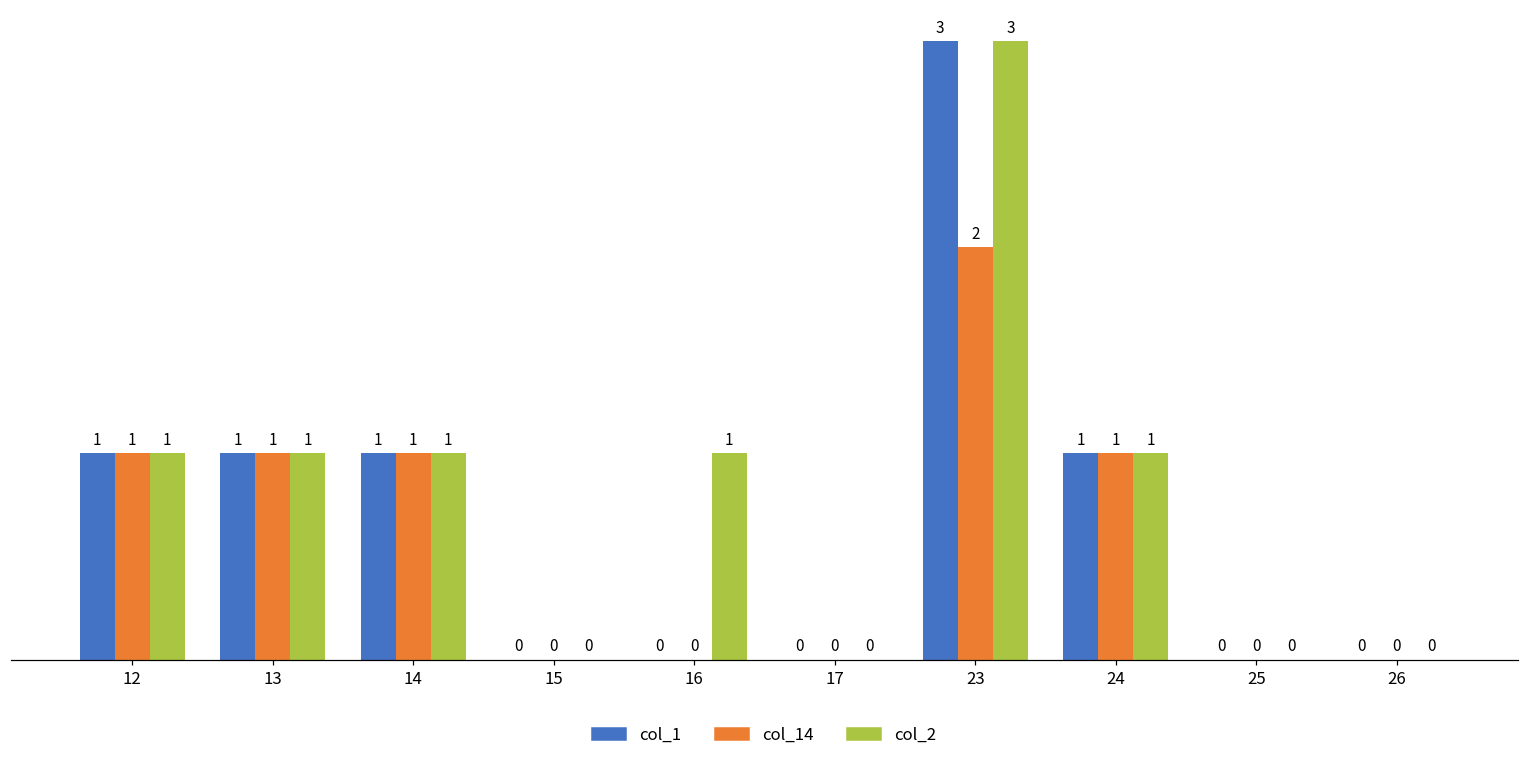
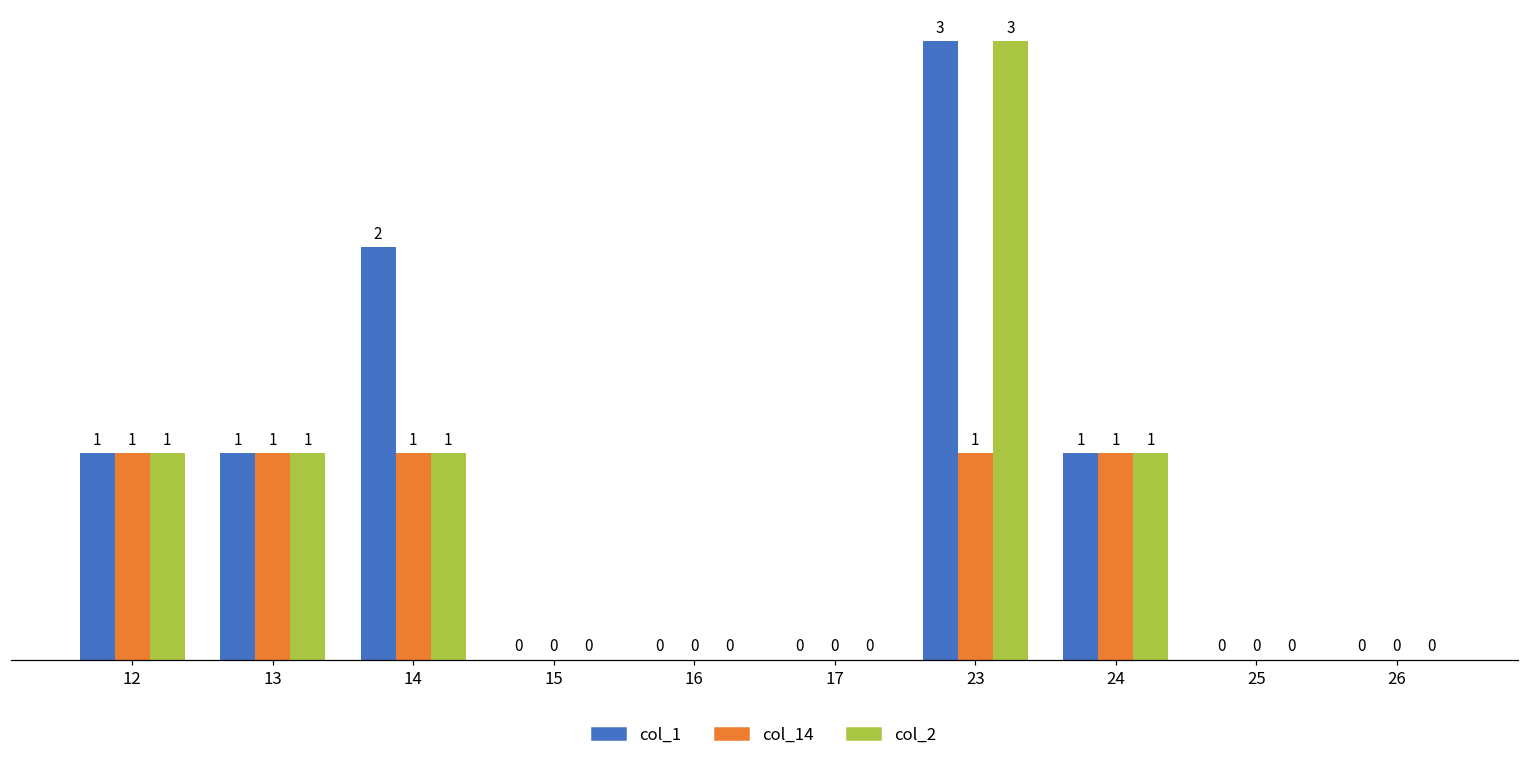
col_1, 14: 1 -> 2
col_2, 16: 1 -> 0
col_14, 23: 2 -> 1
